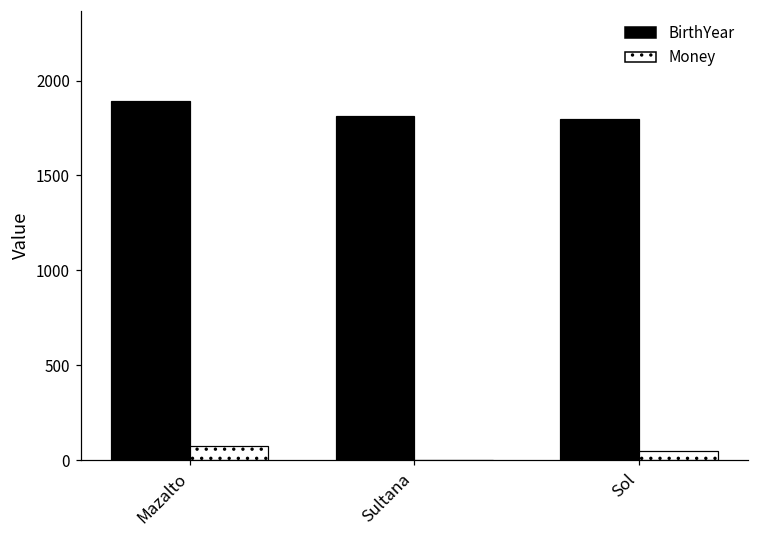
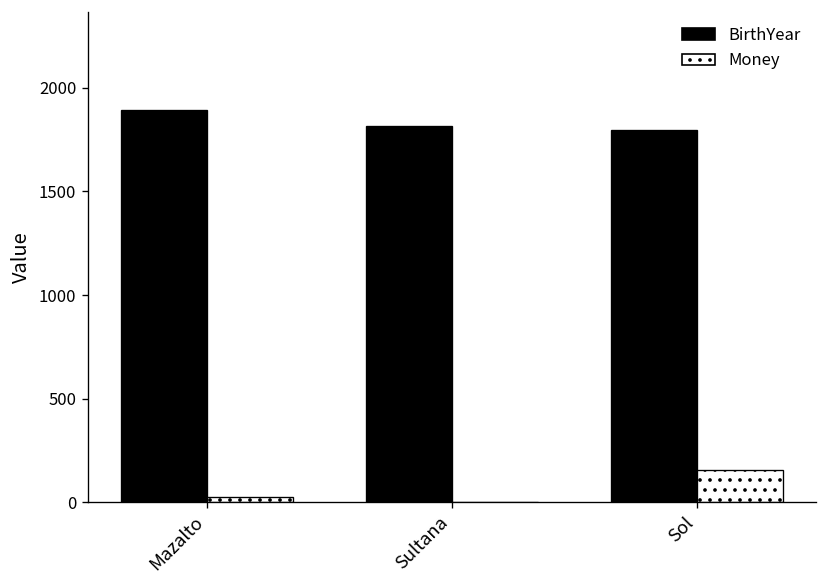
Money, Mazalto: 70 -> 30
Money, Sol: 50 -> 150
